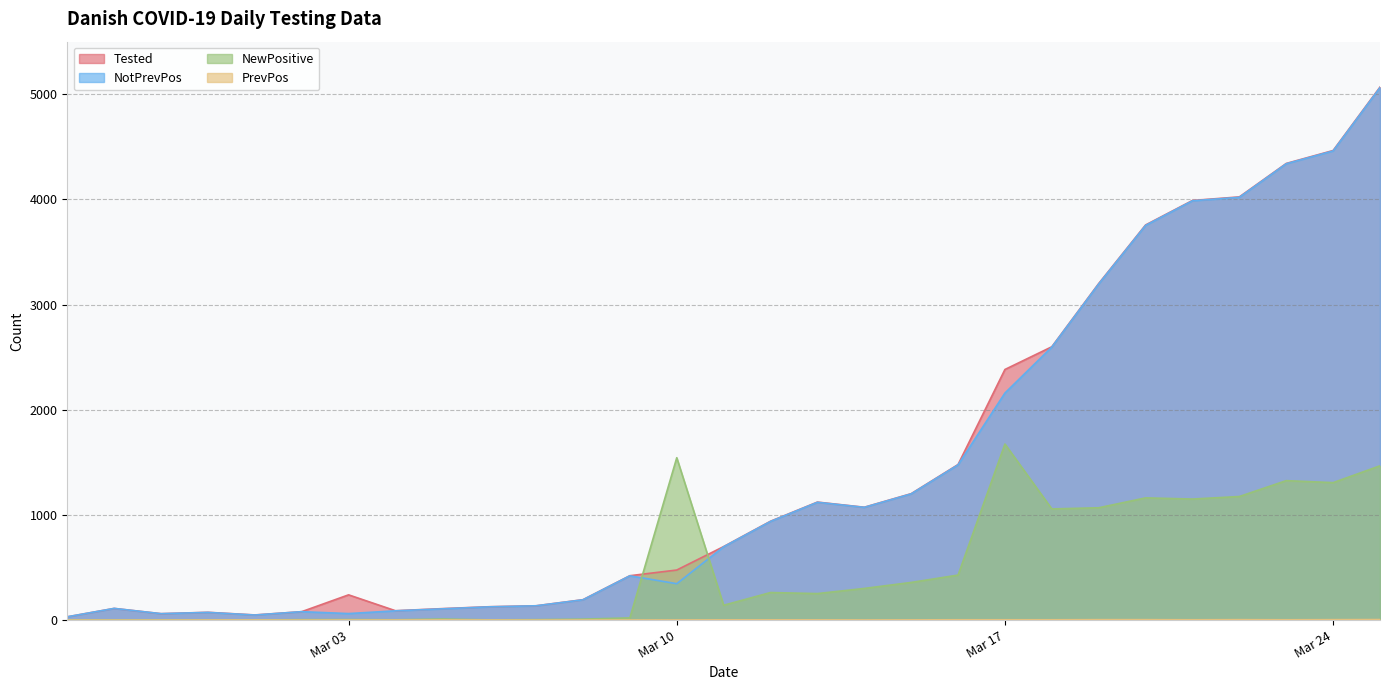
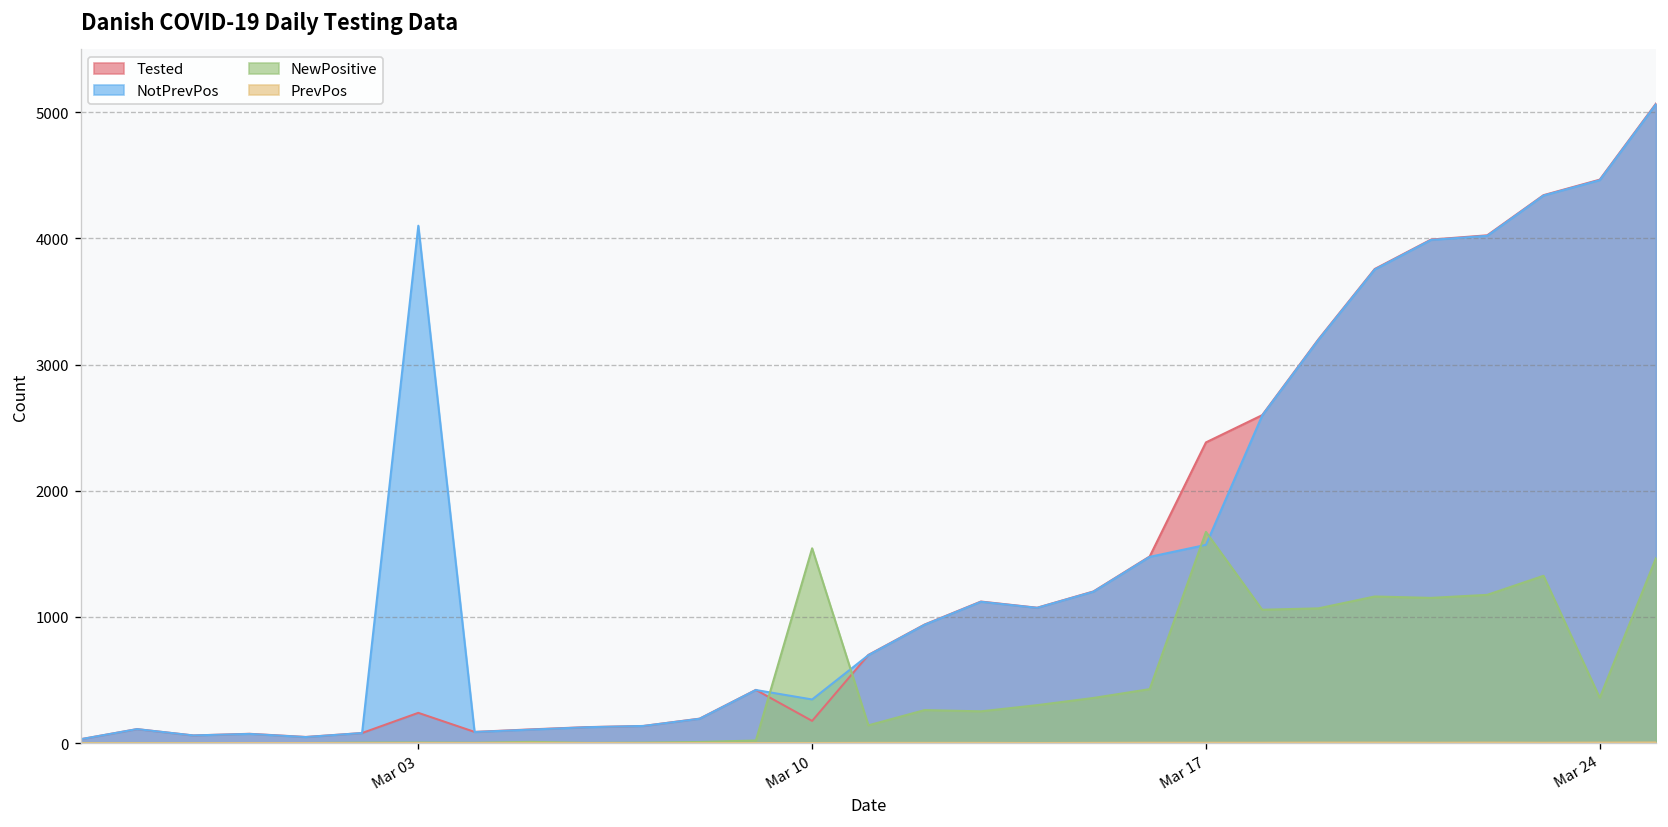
NotPrevPos, Mar 03: 60 -> 4100
Tested, Mar 10: 480 -> 180
NotPrevPos, Mar 17: 2160 -> 1570
NewPositive, Mar 24: 1310 -> 360
